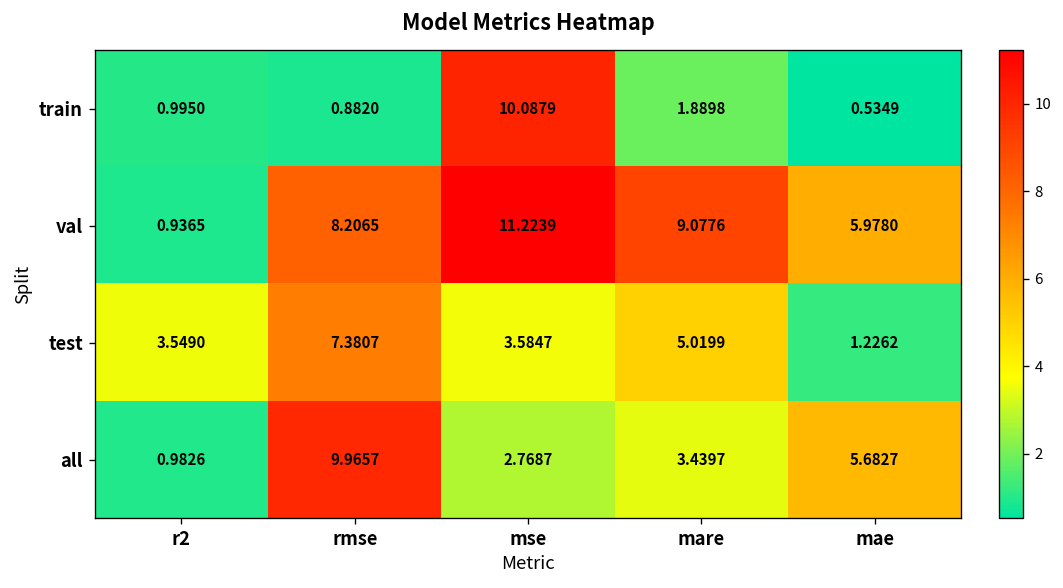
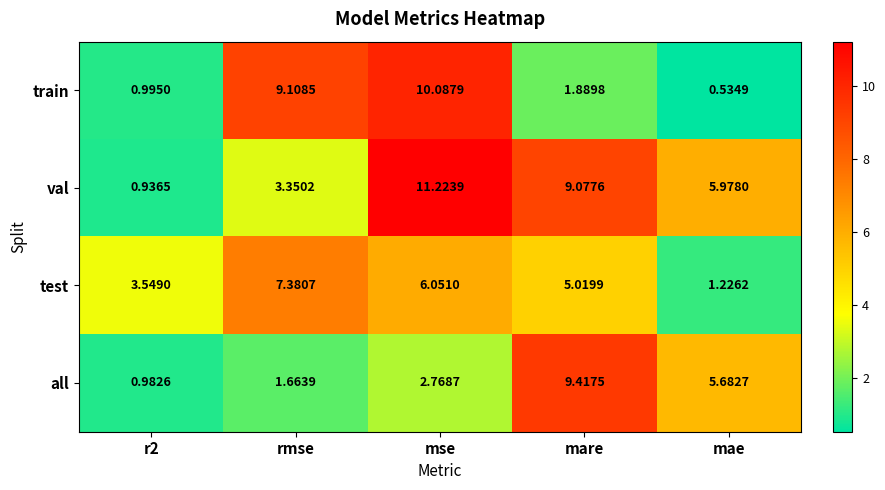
train, rmse: 0.8820 -> 9.1085
val, rmse: 8.2065 -> 3.3502
test, mse: 3.5847 -> 6.0510
all, rmse: 9.9657 -> 1.6639
all, mare: 3.4397 -> 9.4175
